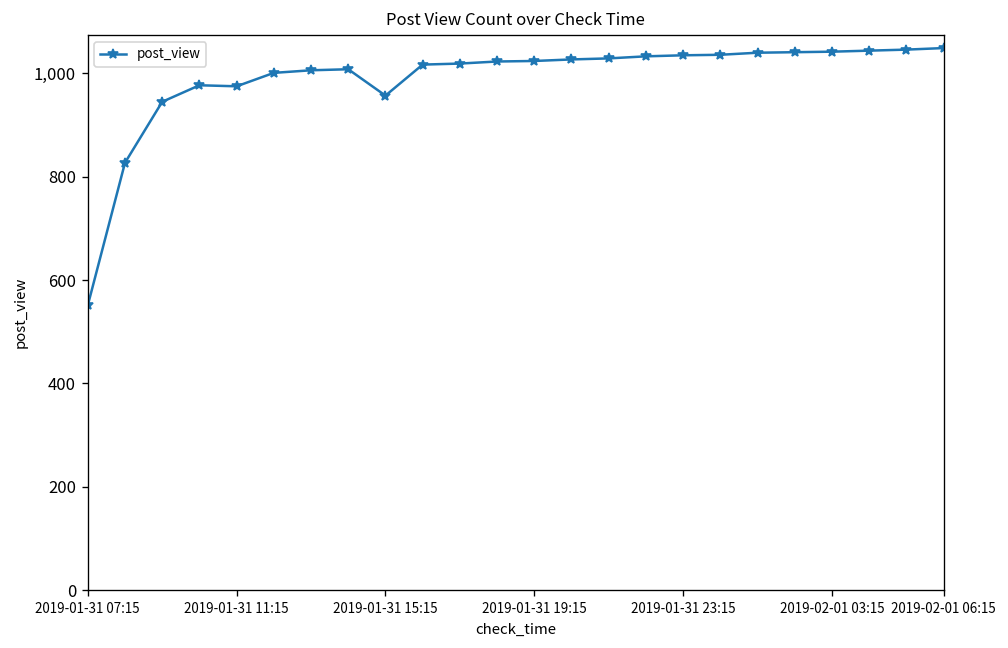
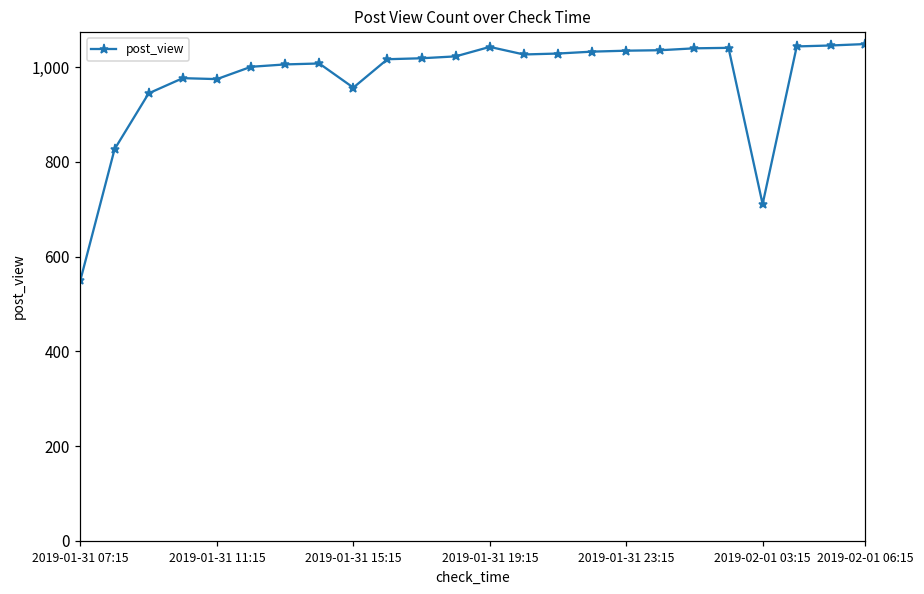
2019-01-31 19:15: 1,020 -> 1,040
2019-02-01 03:15: 1,040 -> 710
